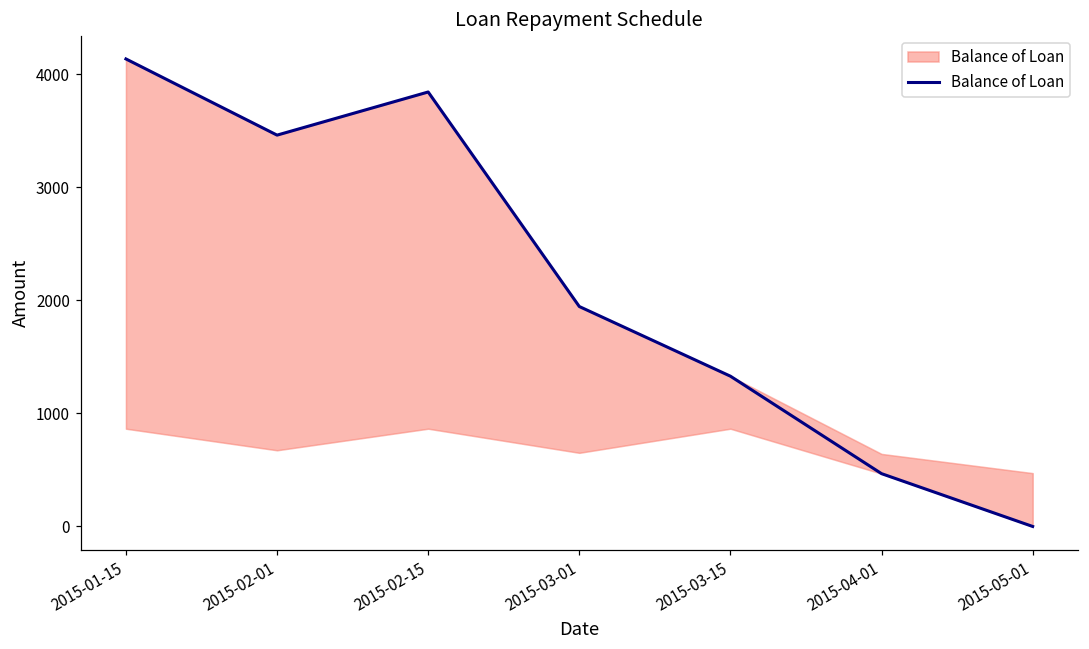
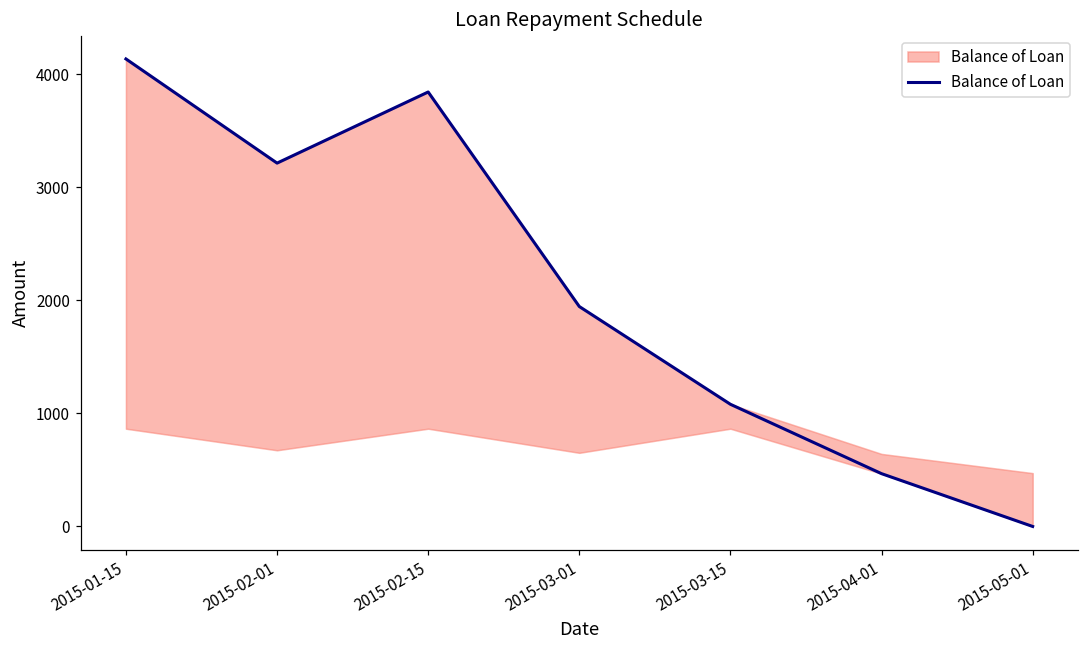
Balance of Loan, 2015-02-01: 3460 -> 3210
Balance of Loan, 2015-03-15: 1330 -> 1080
